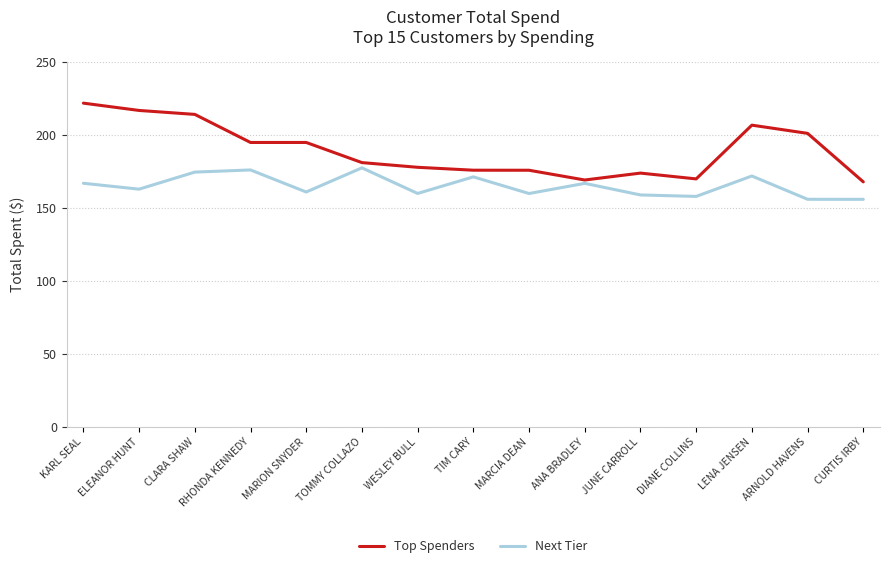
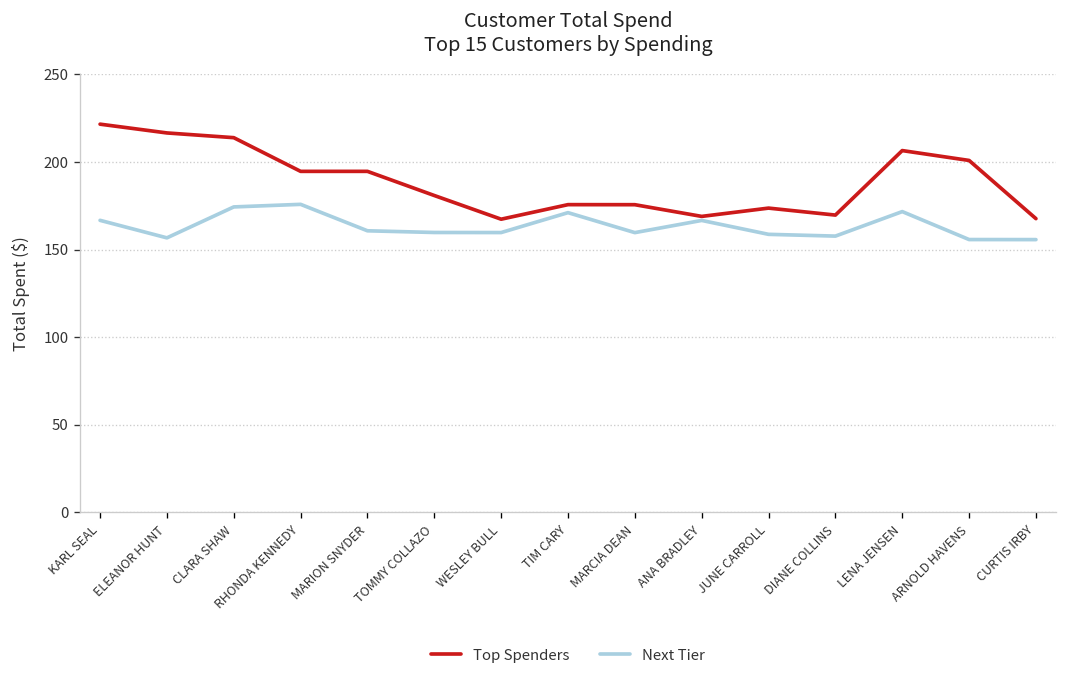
Next Tier, ELEANOR HUNT: 163 -> 157
Next Tier, TOMMY COLLAZO: 177 -> 160
Top Spenders, WESLEY BULL: 178 -> 167
